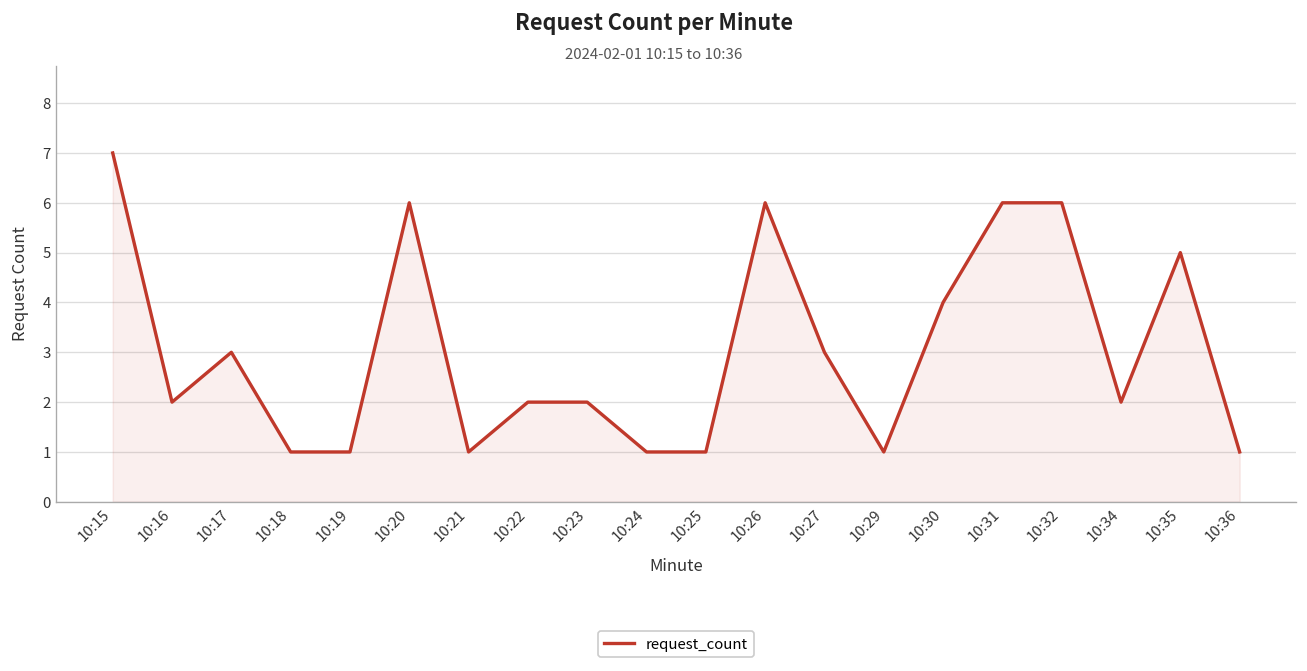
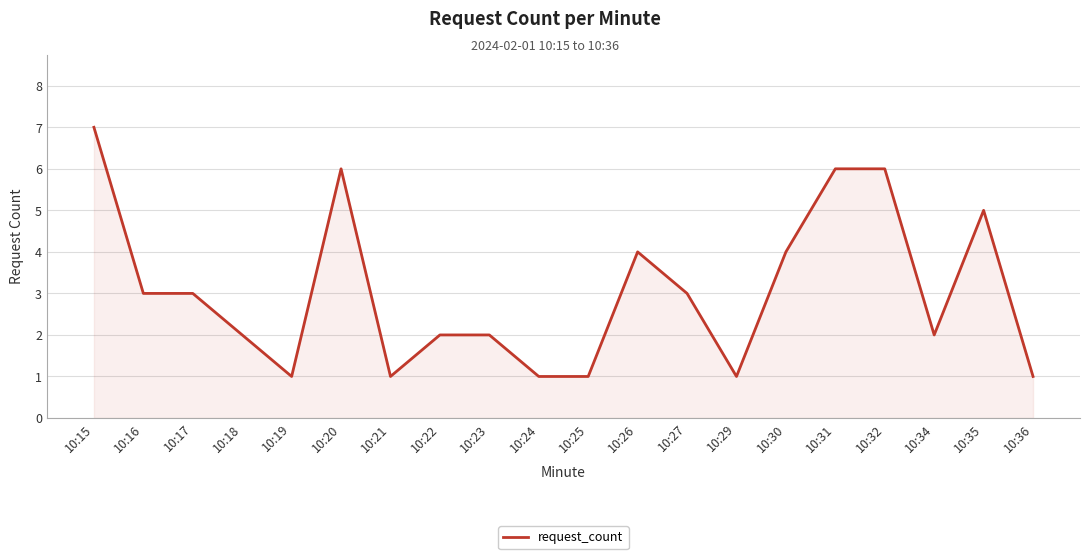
10:16: 2 -> 3
10:18: 1 -> 2
10:26: 6 -> 4
